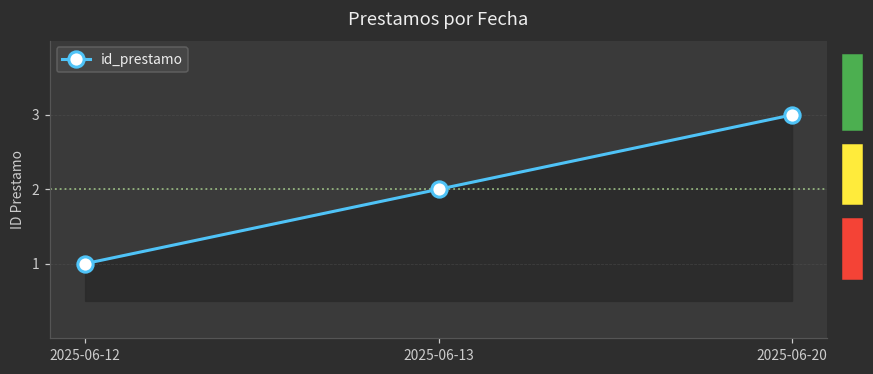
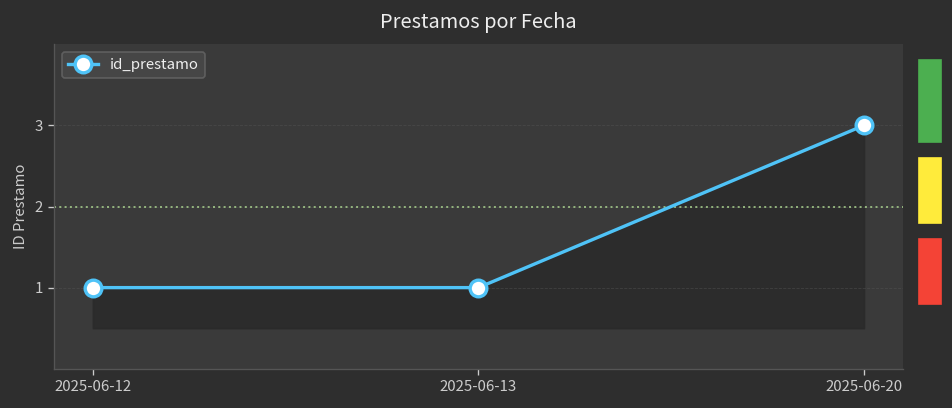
2025-06-13: 2 -> 1
